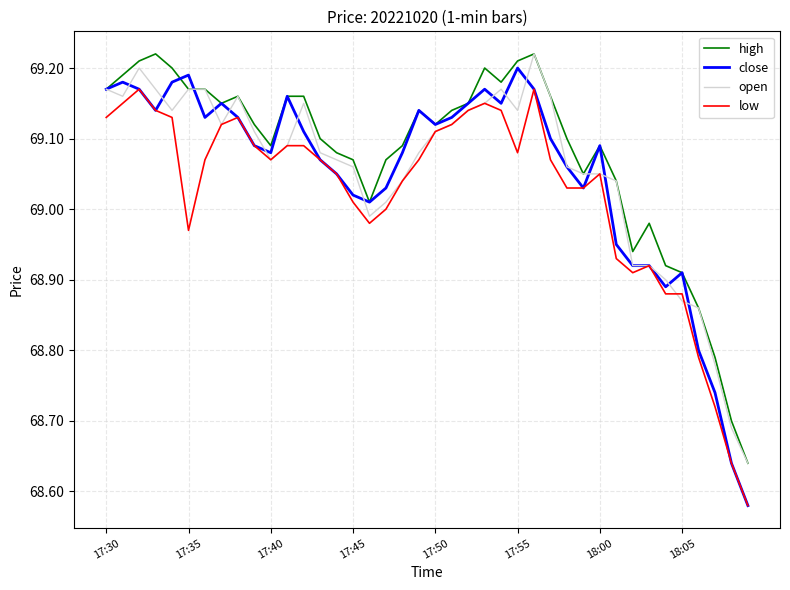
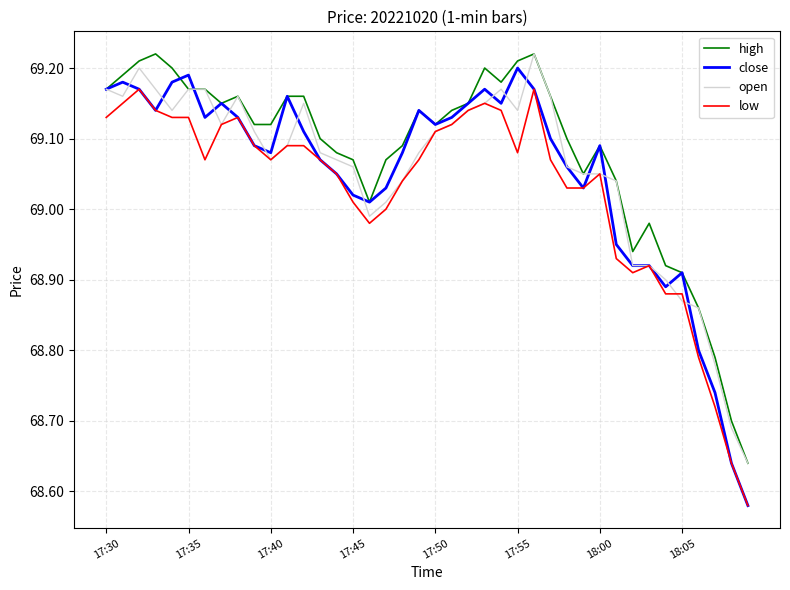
low, 17:35: 68.97 -> 69.13
high, 17:40: 69.09 -> 69.12
